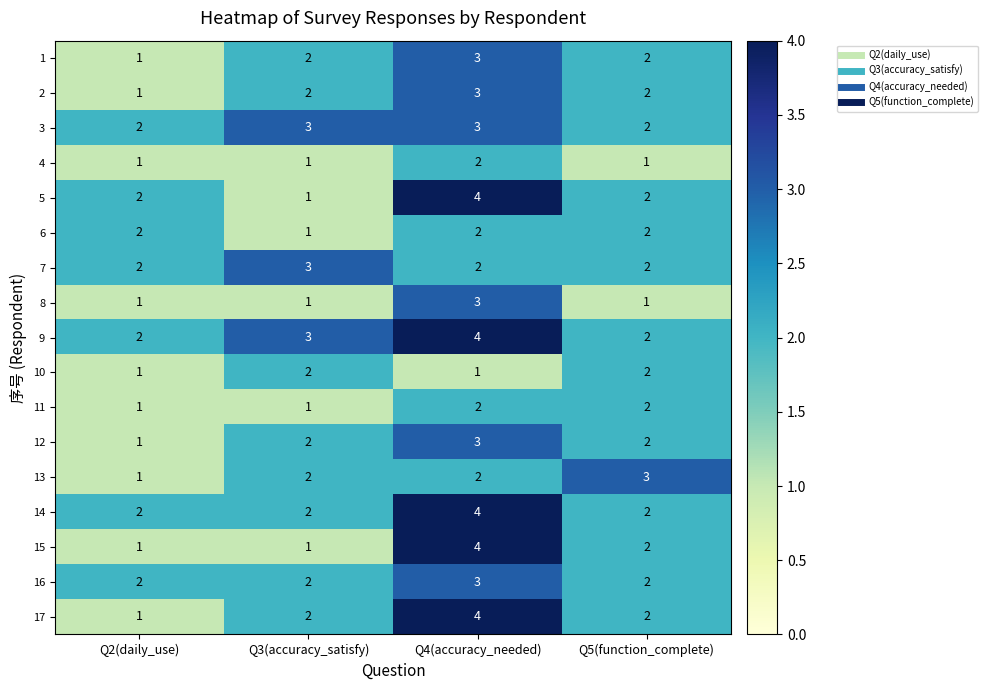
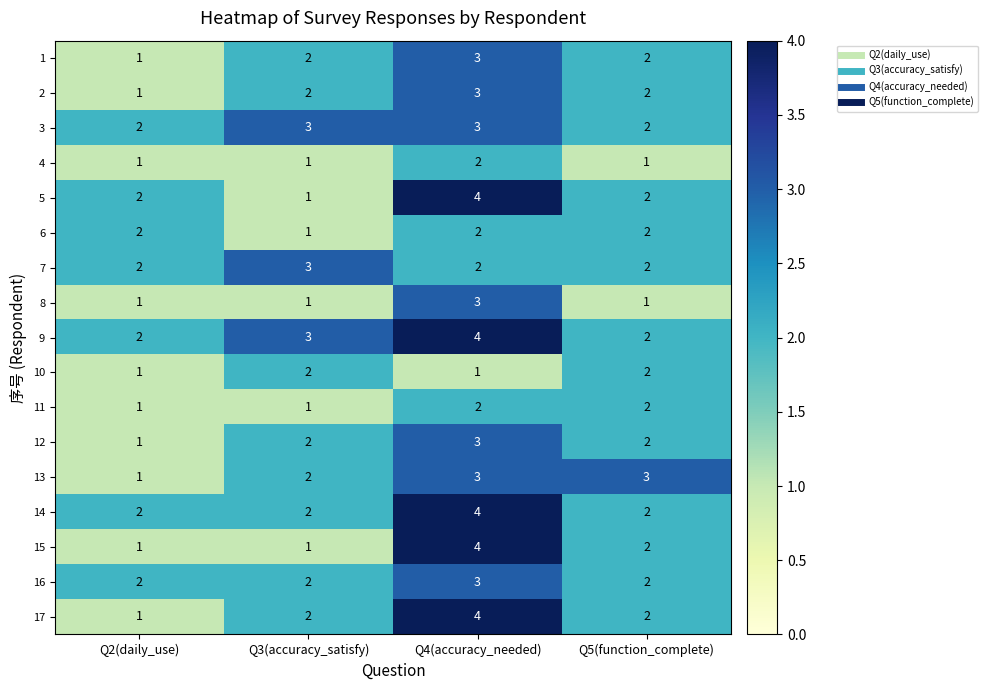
13, Q4(accuracy_needed): 2 -> 3
